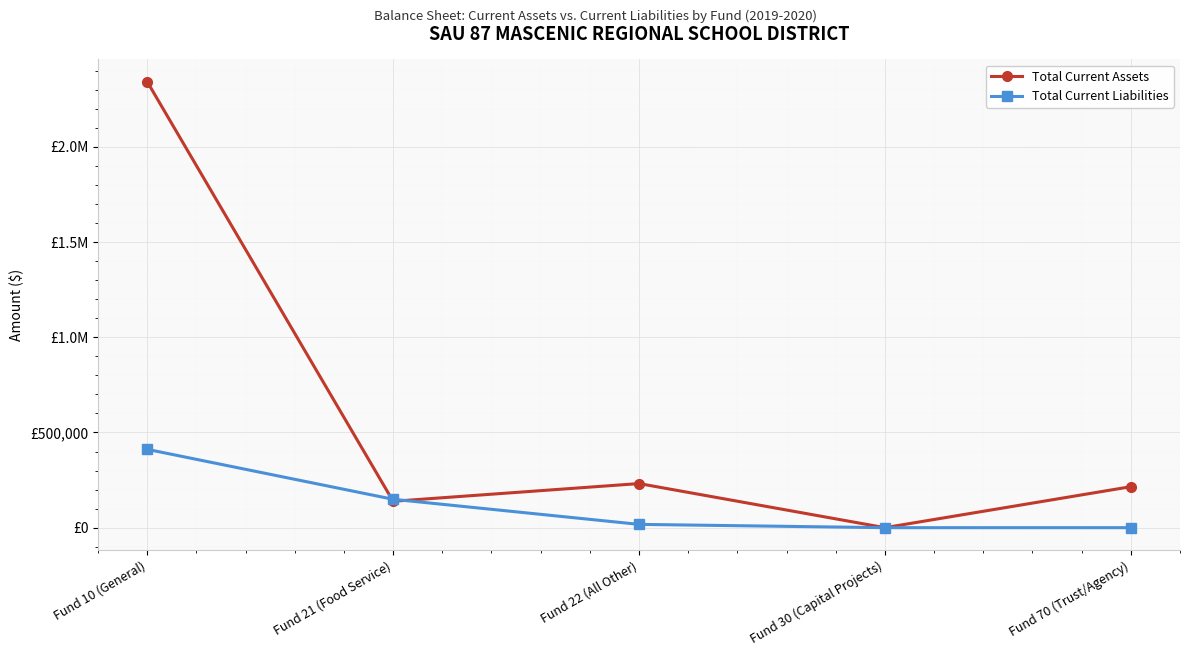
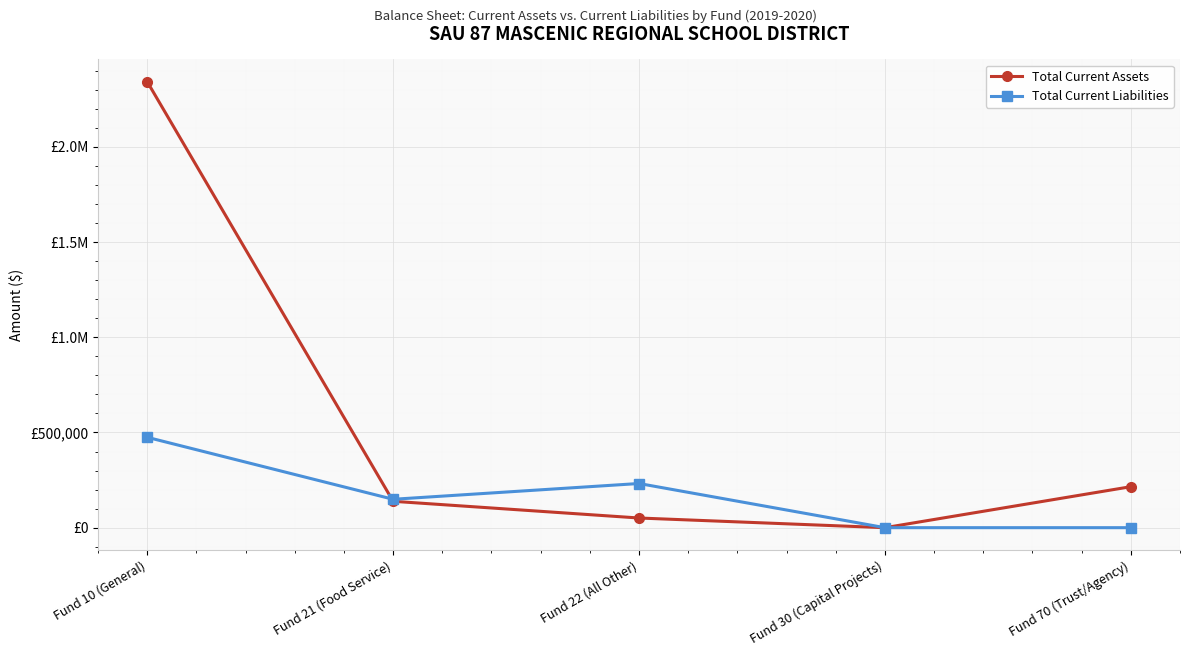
Total Current Liabilities, Fund 10 (General): £410,000 -> £470,000
Total Current Assets, Fund 22 (All Other): £230,000 -> £50,000
Total Current Liabilities, Fund 22 (All Other): £20,000 -> £230,000
